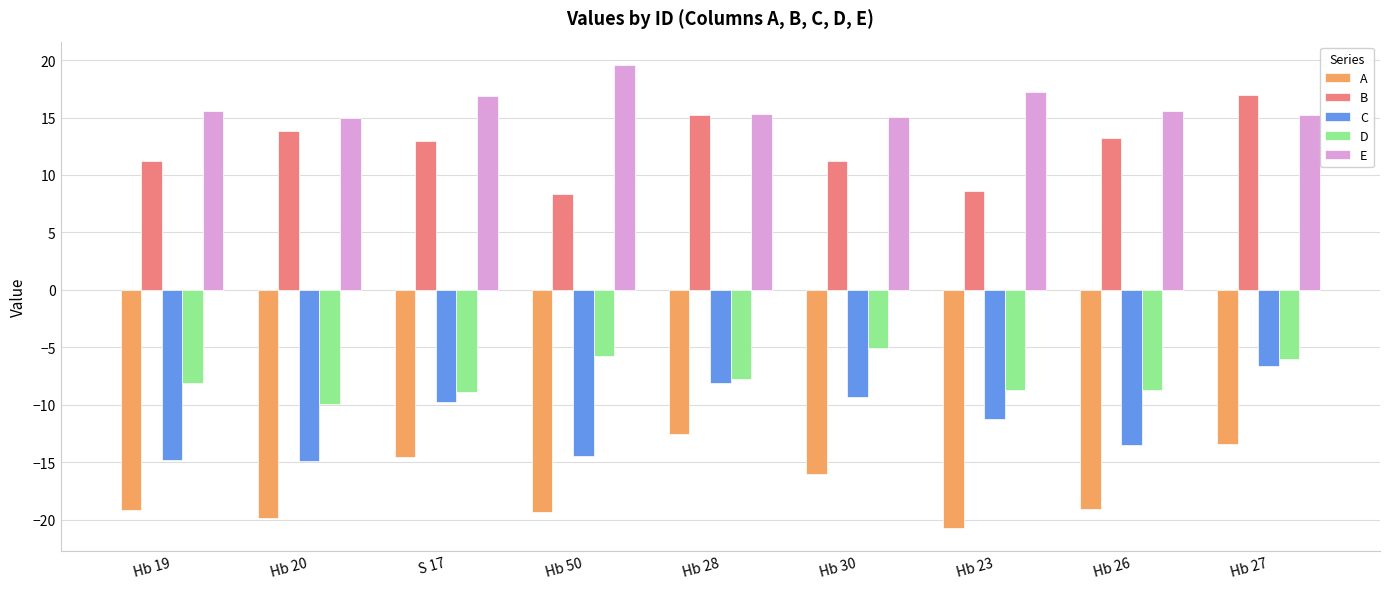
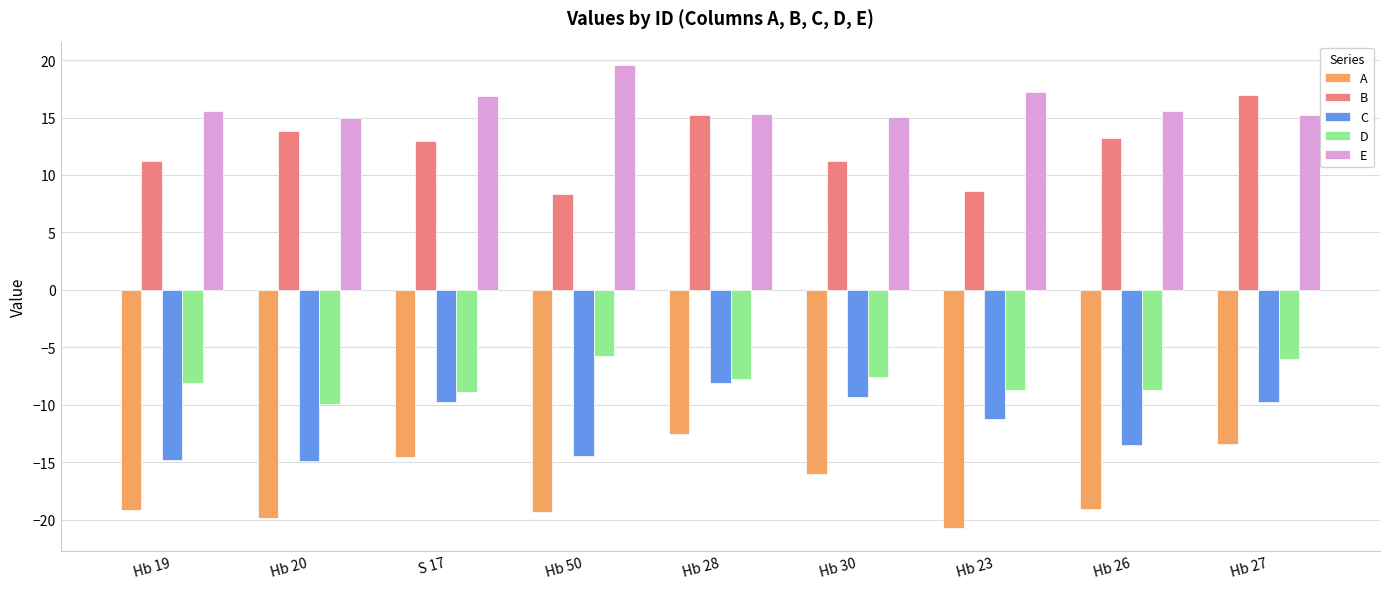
D, Hb 30: -5.1 -> -7.5
C, Hb 27: -6.7 -> -9.7
